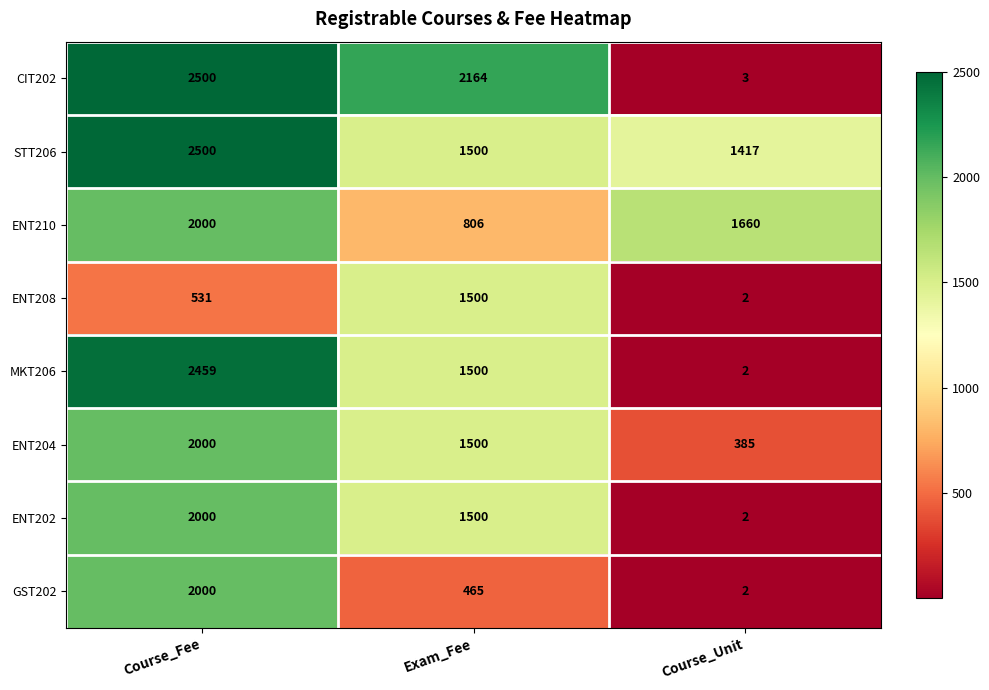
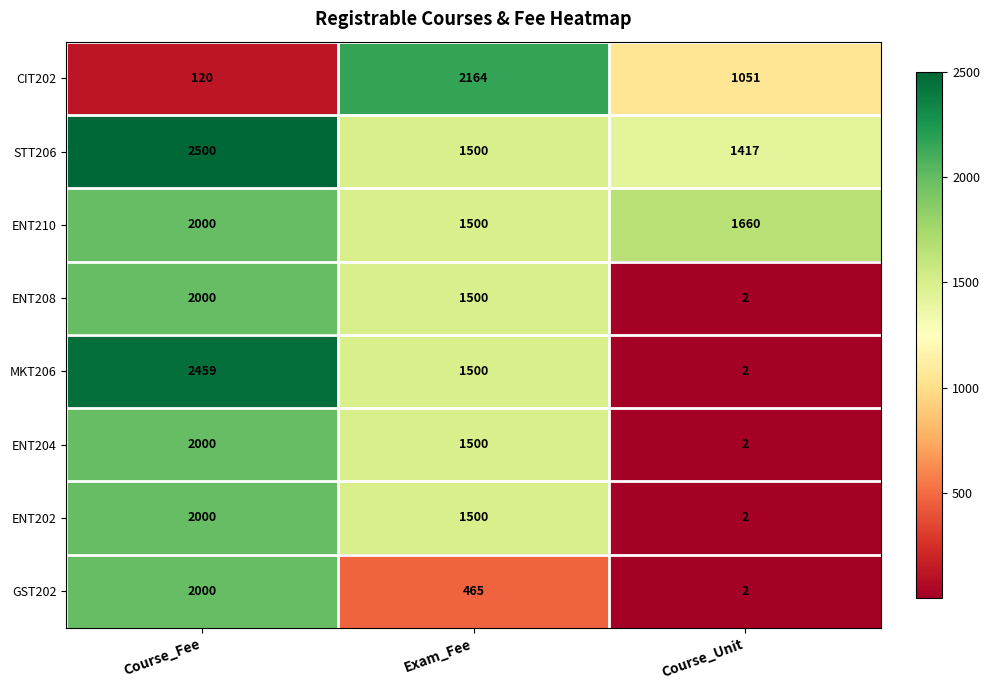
CIT202, Course_Fee: 2500 -> 120
CIT202, Course_Unit: 3 -> 1051
ENT210, Exam_Fee: 806 -> 1500
ENT208, Course_Fee: 531 -> 2000
ENT204, Course_Unit: 385 -> 2
